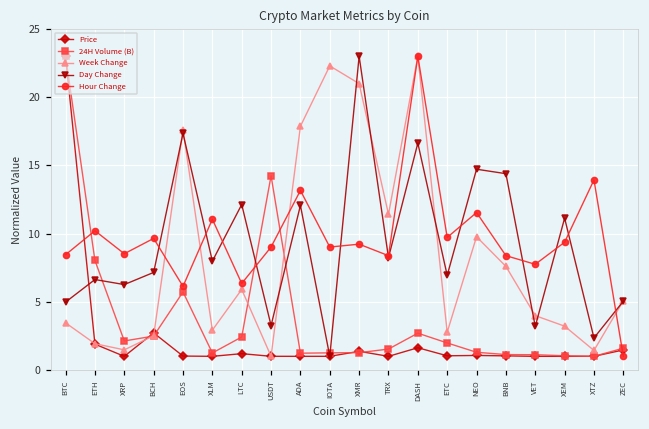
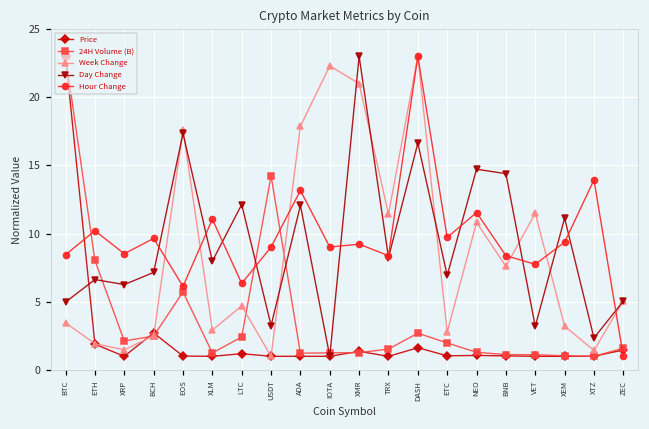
Week Change, LTC: 5.9 -> 4.7
Week Change, NEO: 9.8 -> 10.8
Week Change, VET: 4.0 -> 11.5
